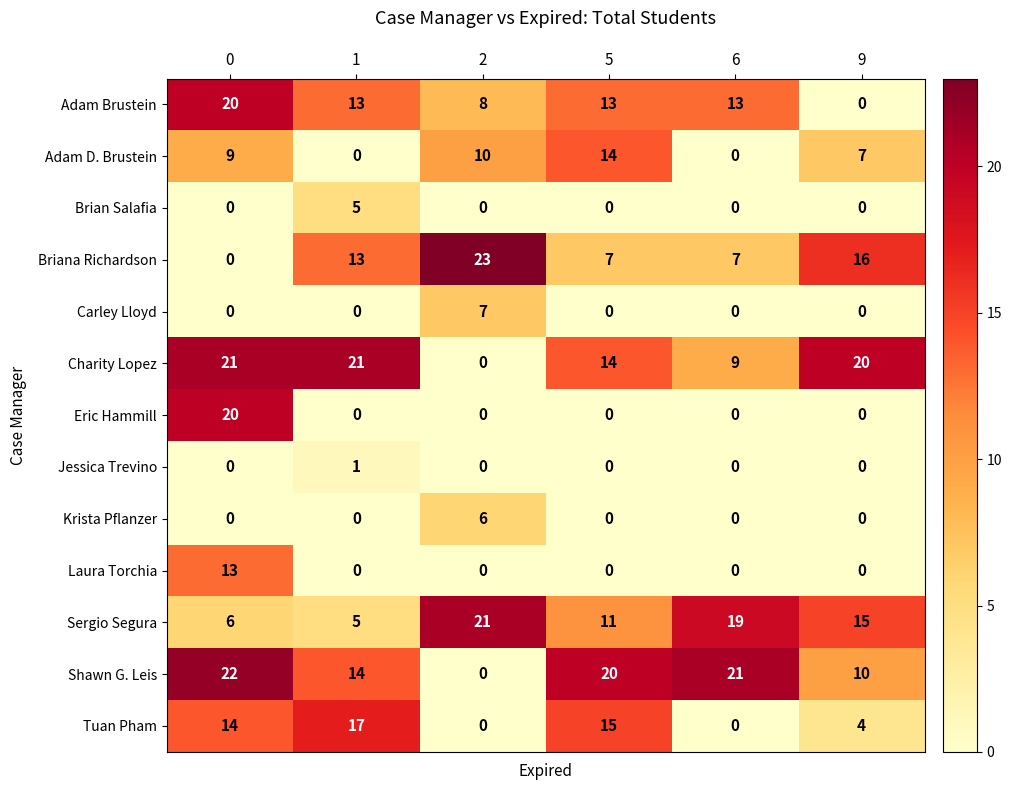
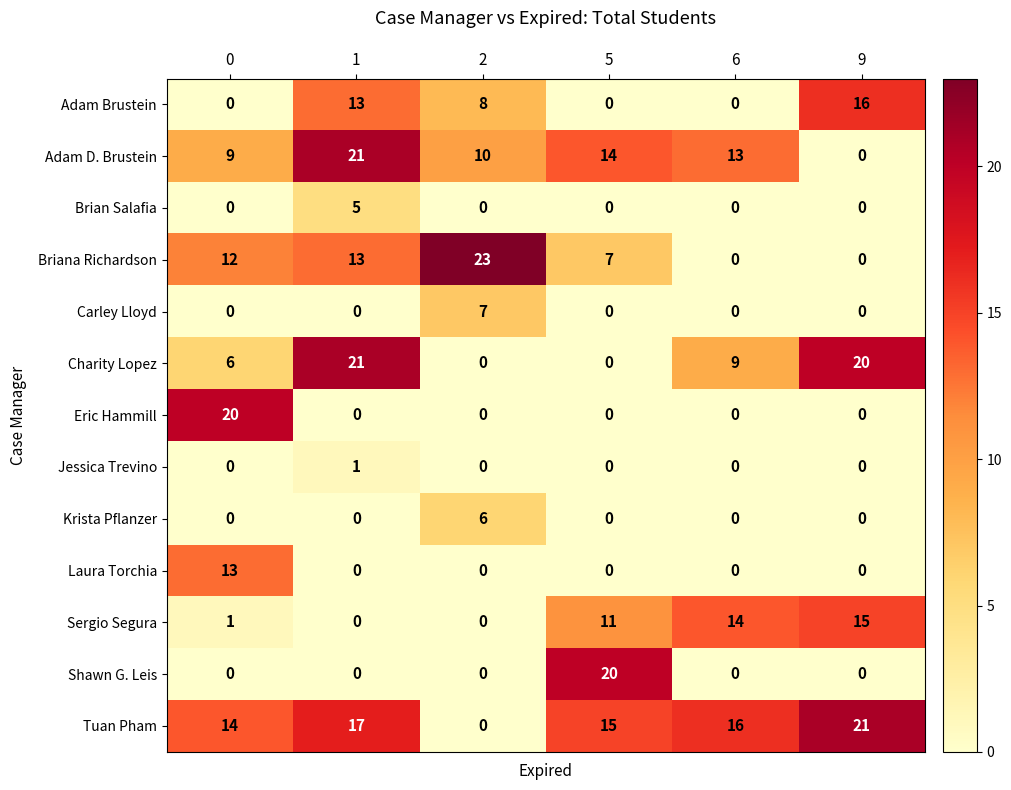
Adam Brustein, 0: 20 -> 0
Adam Brustein, 5: 13 -> 0
Adam Brustein, 6: 13 -> 0
Adam Brustein, 9: 0 -> 16
Adam D. Brustein, 1: 0 -> 21
Adam D. Brustein, 6: 0 -> 13
Adam D. Brustein, 9: 7 -> 0
Briana Richardson, 0: 0 -> 12
Briana Richardson, 6: 7 -> 0
Briana Richardson, 9: 16 -> 0
Charity Lopez, 0: 21 -> 6
Charity Lopez, 5: 14 -> 0
Sergio Segura, 0: 6 -> 1
Sergio Segura, 1: 5 -> 0
Sergio Segura, 2: 21 -> 0
Sergio Segura, 6: 19 -> 14
Shawn G. Leis, 0: 22 -> 0
Shawn G. Leis, 1: 14 -> 0
Shawn G. Leis, 6: 21 -> 0
Shawn G. Leis, 9: 10 -> 0
Tuan Pham, 6: 0 -> 16
Tuan Pham, 9: 4 -> 21
